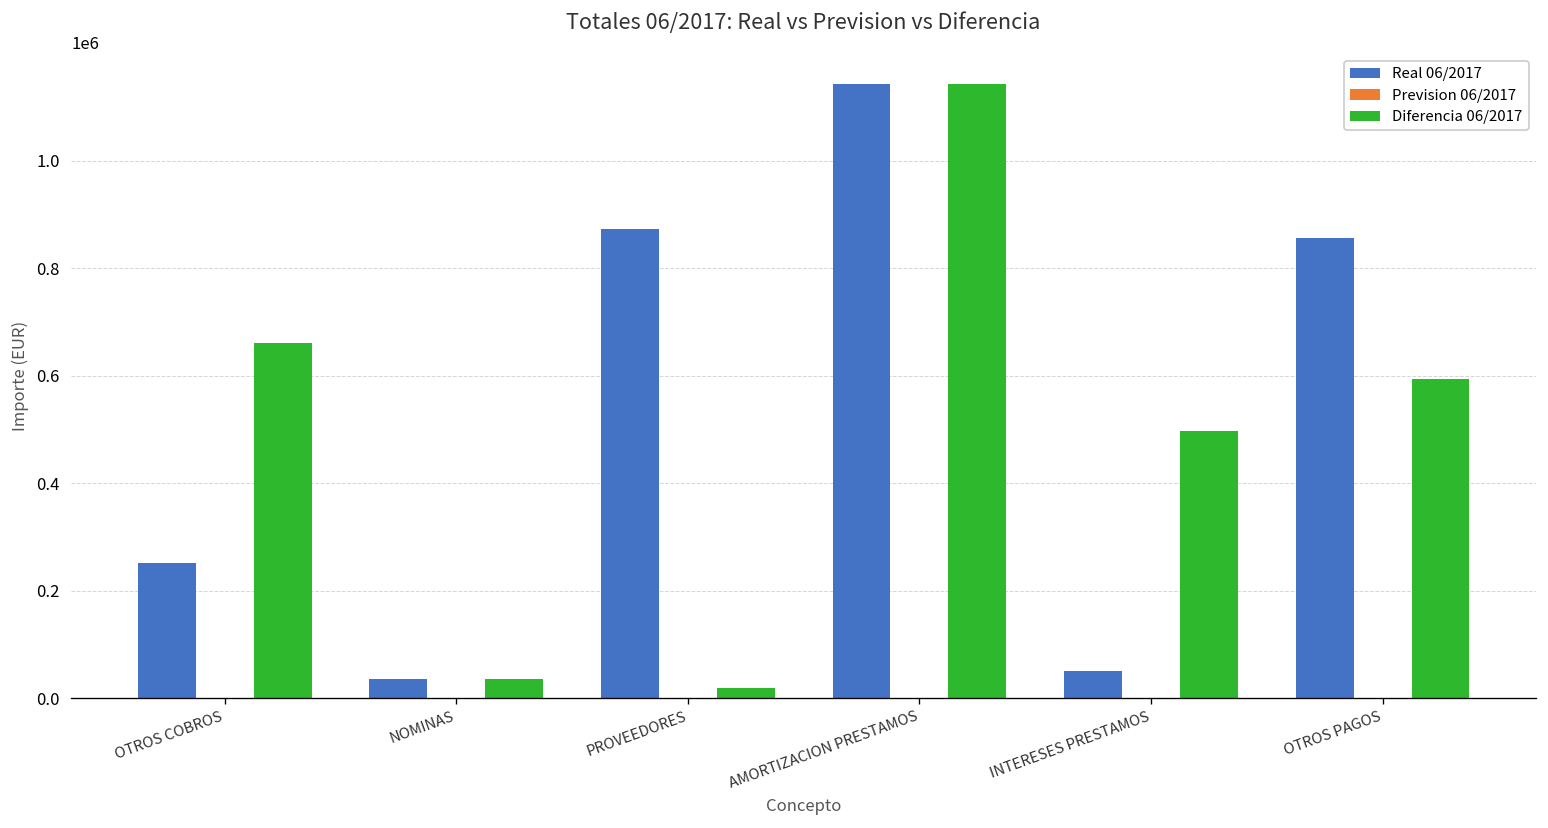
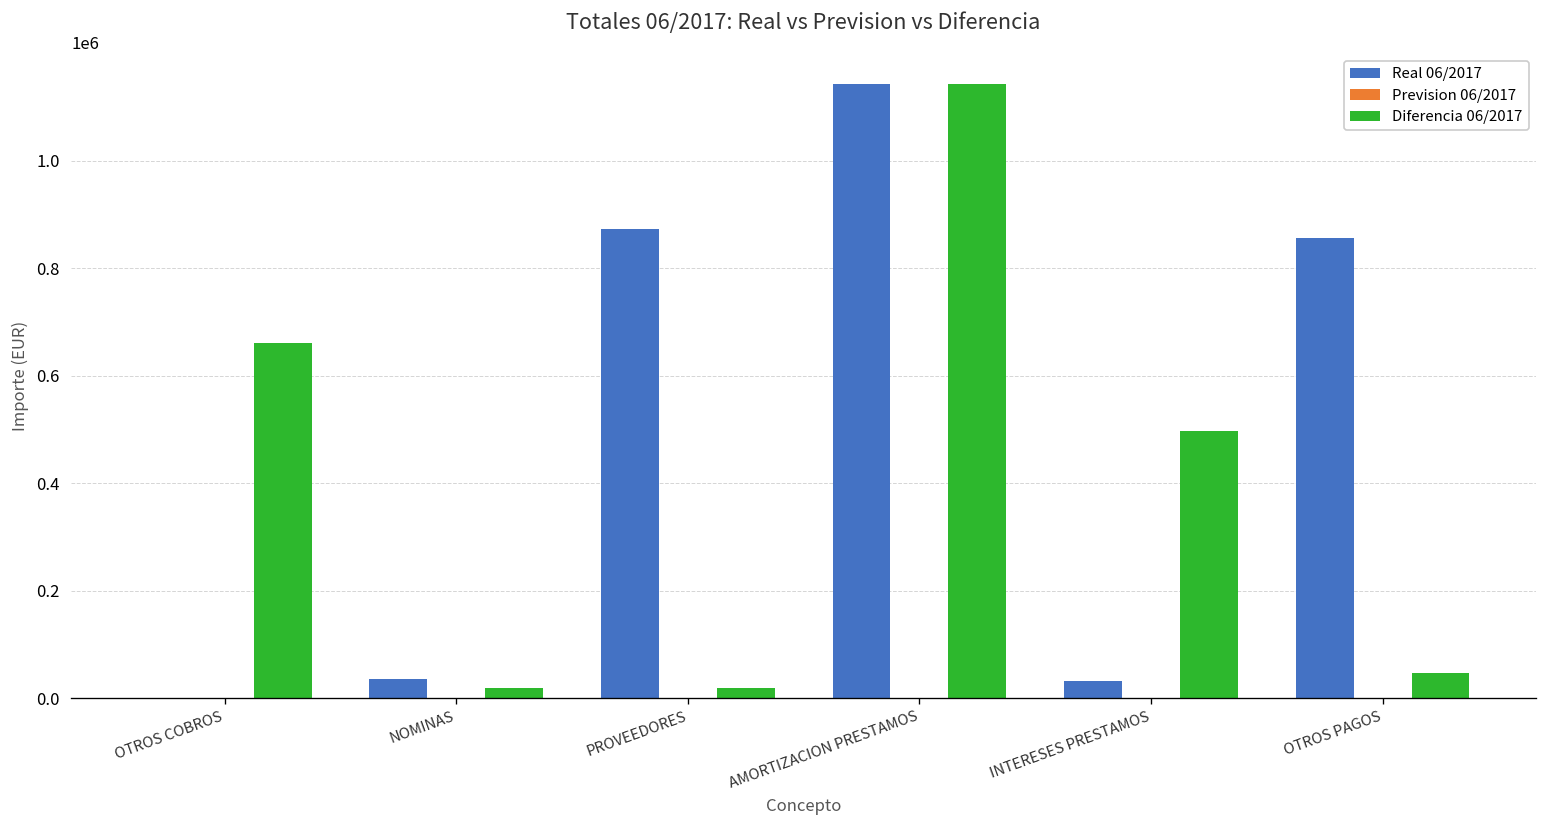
Real 06/2017, OTROS COBROS: 250000 -> 0
Diferencia 06/2017, NOMINAS: 40000 -> 20000
Real 06/2017, INTERESES PRESTAMOS: 50000 -> 30000
Diferencia 06/2017, OTROS PAGOS: 590000 -> 50000
